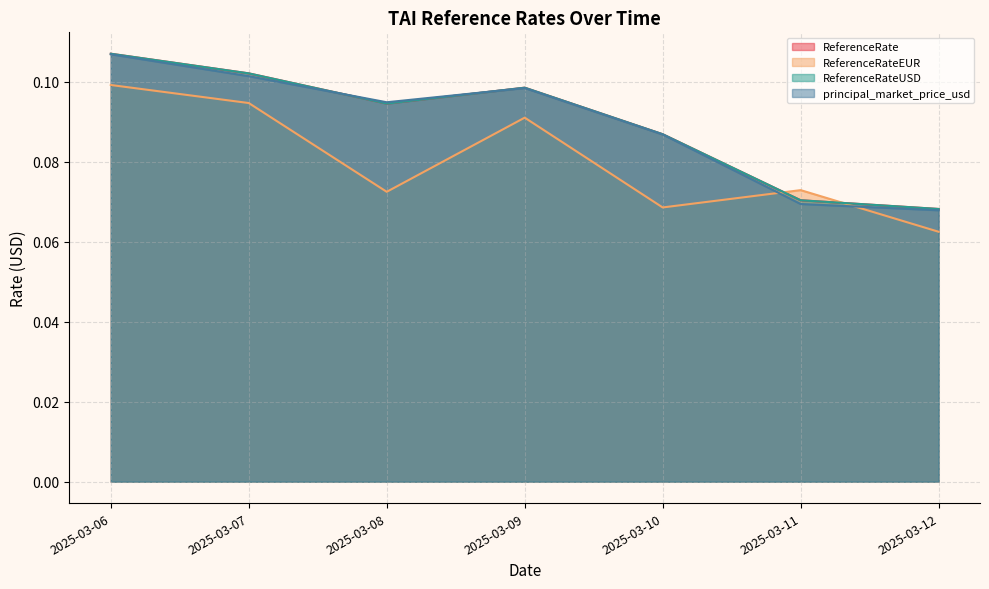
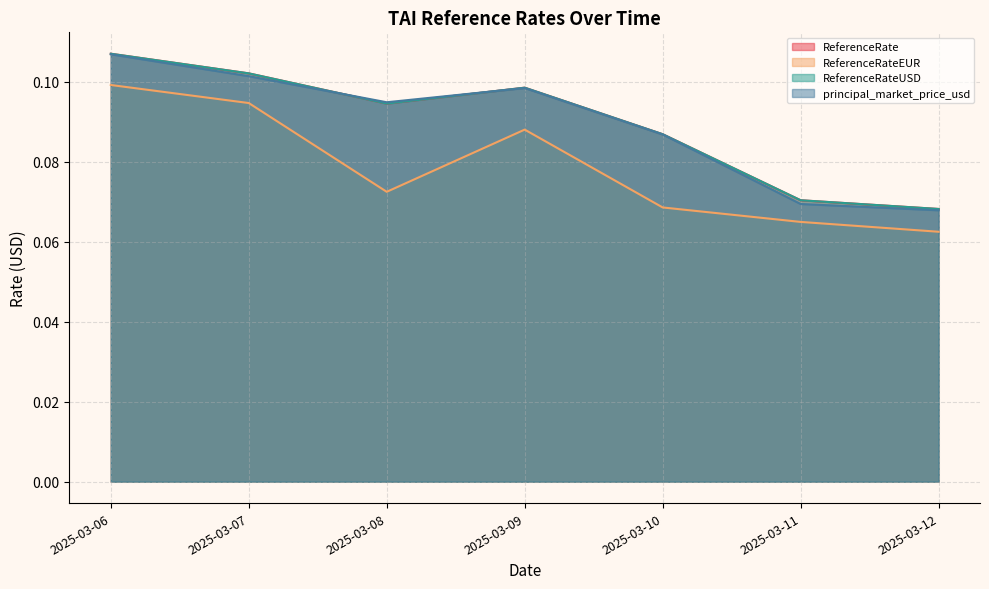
ReferenceRateEUR, 2025-03-09: 0.091 -> 0.088
ReferenceRateEUR, 2025-03-11: 0.073 -> 0.065
